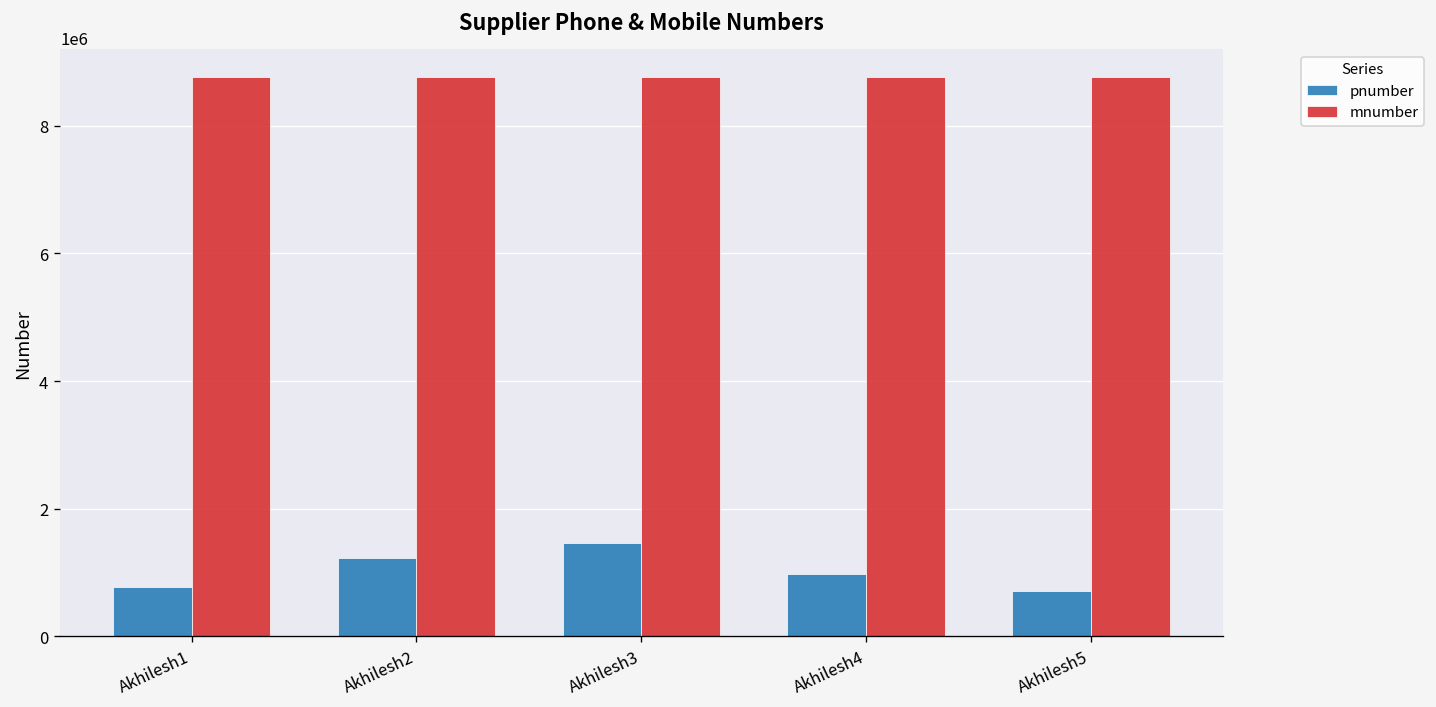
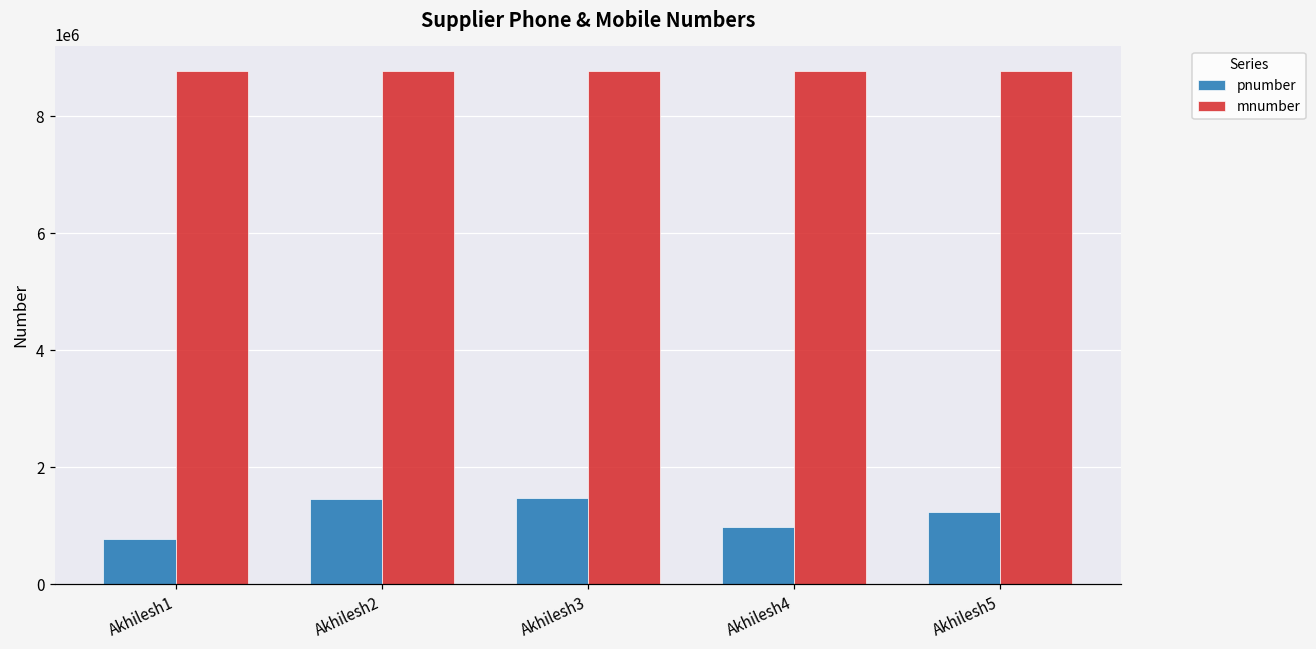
pnumber, Akhilesh2: 1200000 -> 1500000
pnumber, Akhilesh5: 700000 -> 1200000
